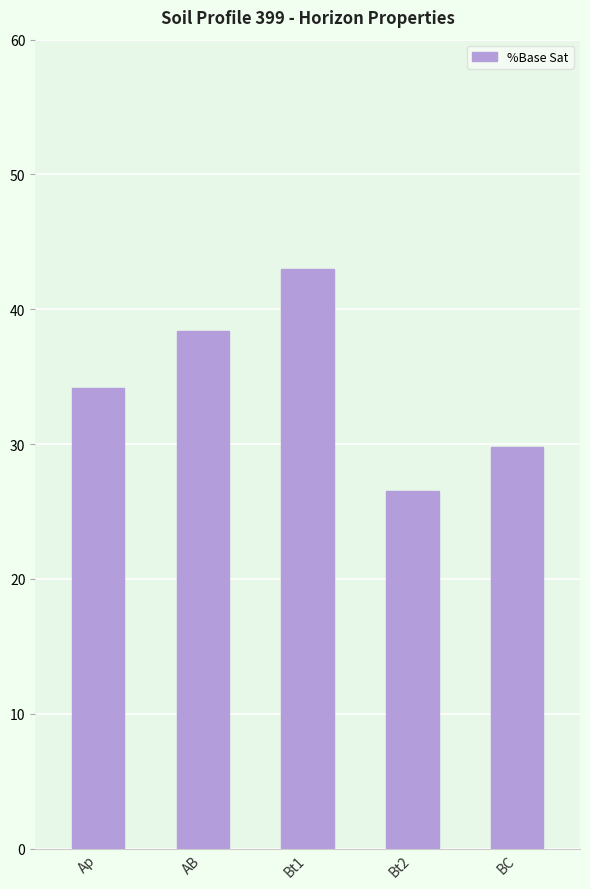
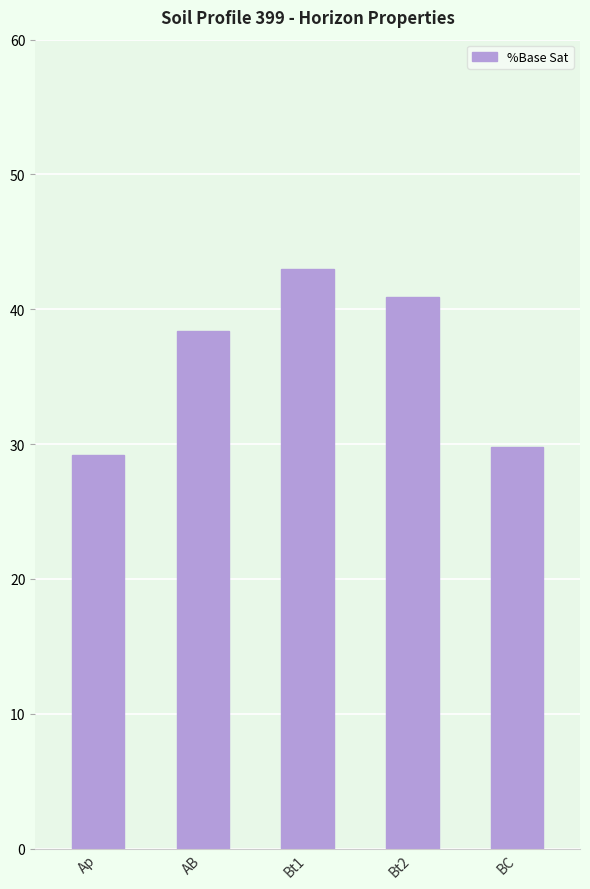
Ap: 34.2 -> 29.2
Bt2: 26.5 -> 40.9
